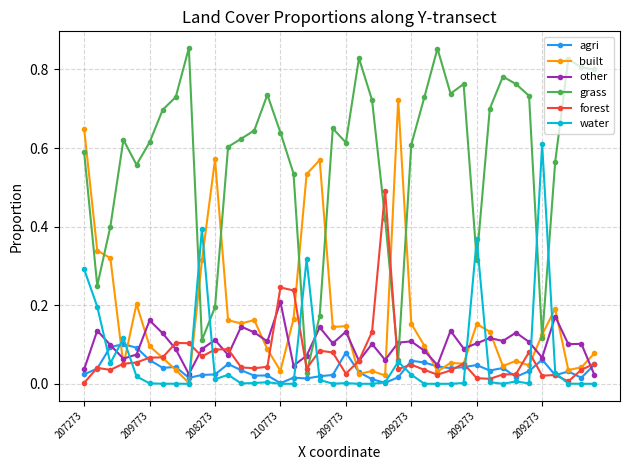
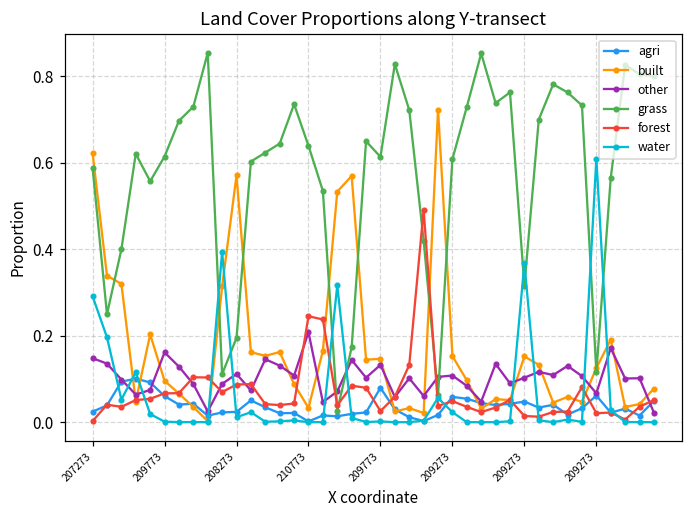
built, 207273: 0.65 -> 0.62
other, 207273: 0.04 -> 0.15
